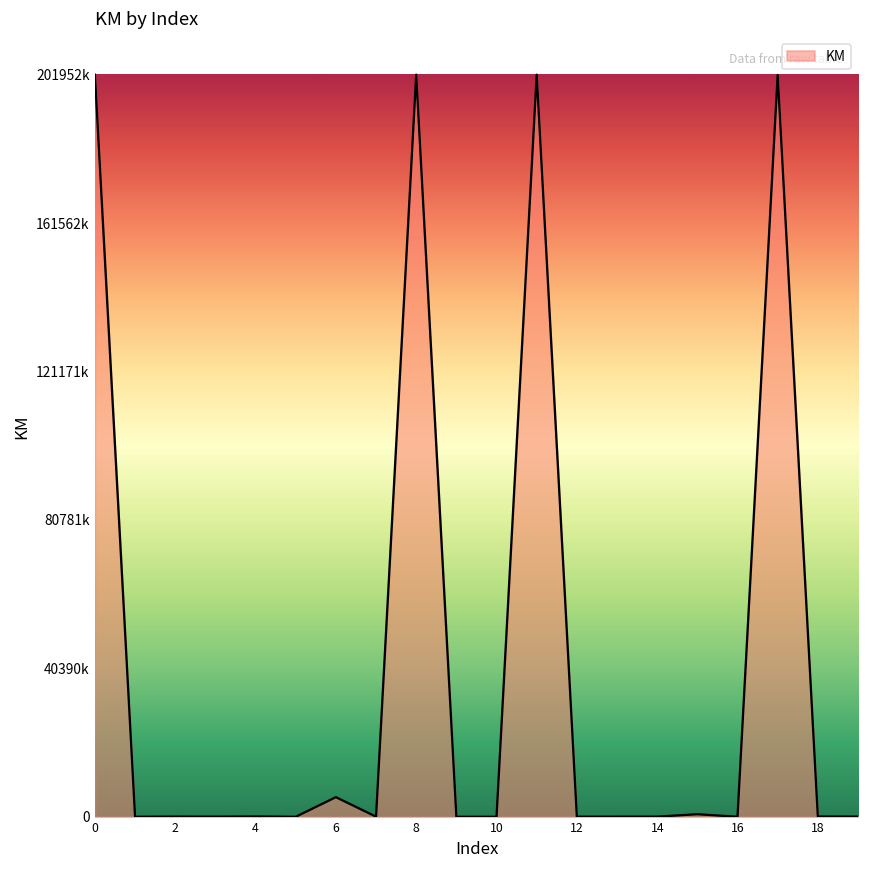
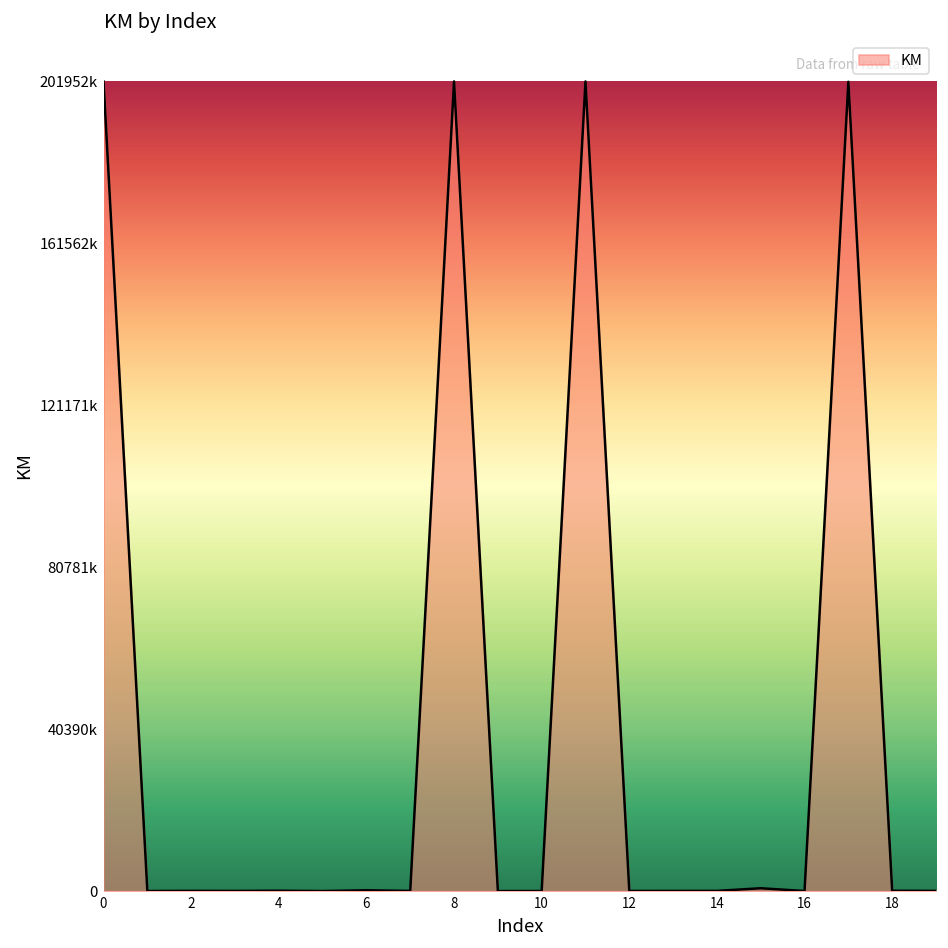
6: 5000000 -> 0
